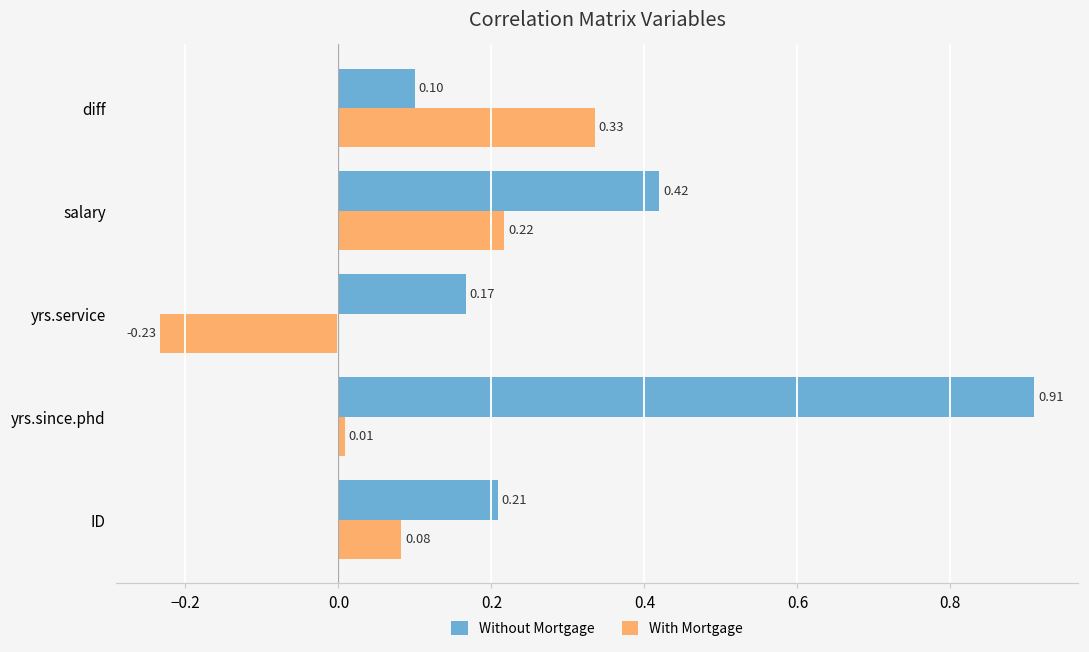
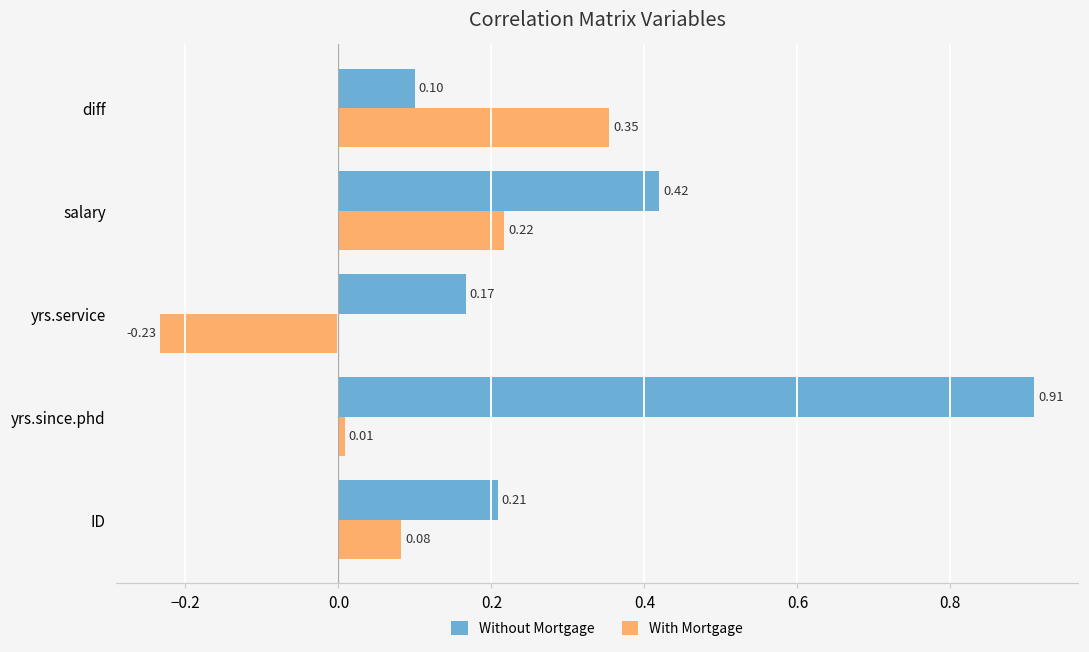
With Mortgage, diff: 0.33 -> 0.35
